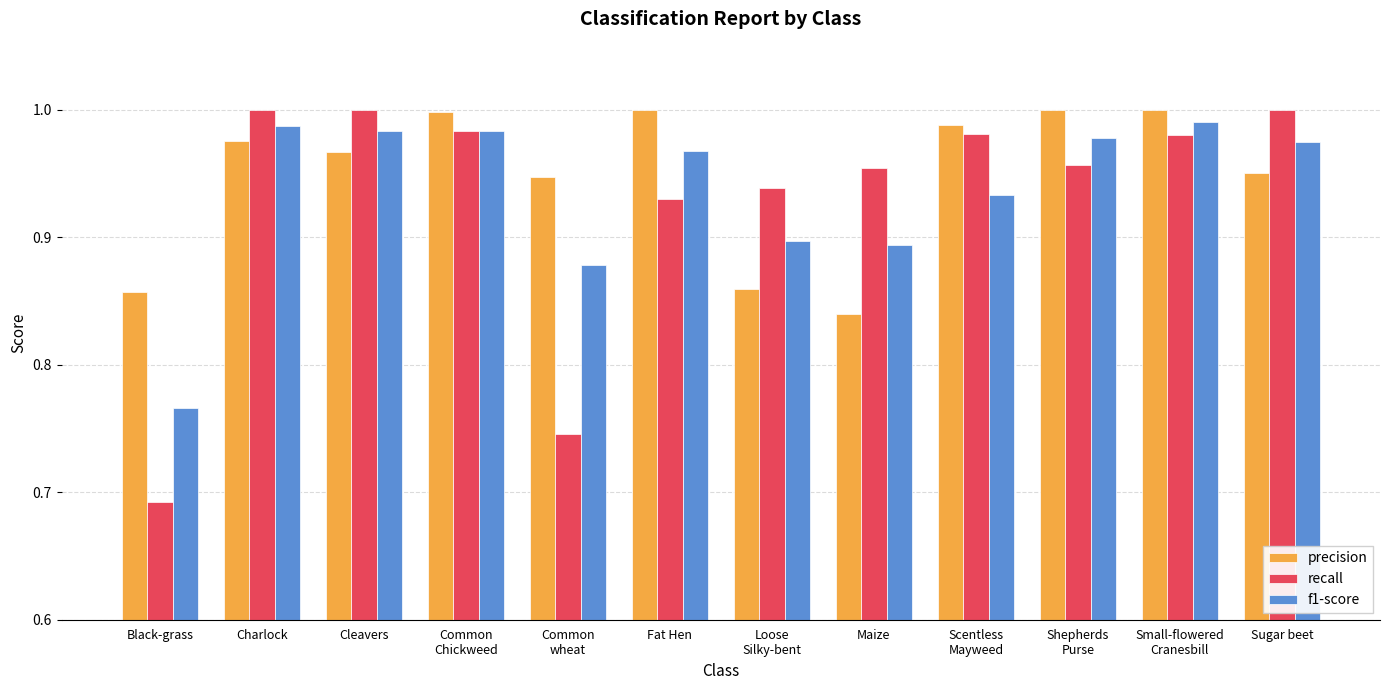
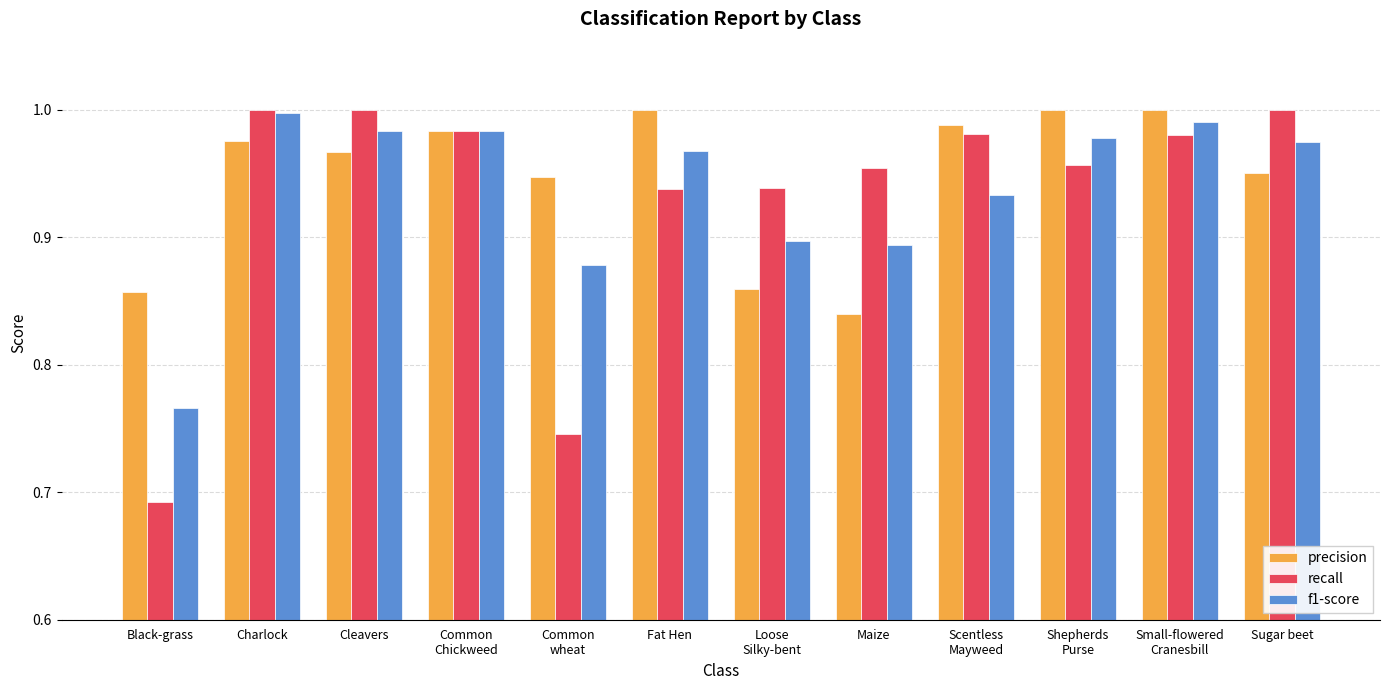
f1-score, Charlock: 0.987 -> 0.997
precision, Common Chickweed: 0.998 -> 0.984
recall, Fat Hen: 0.930 -> 0.938
